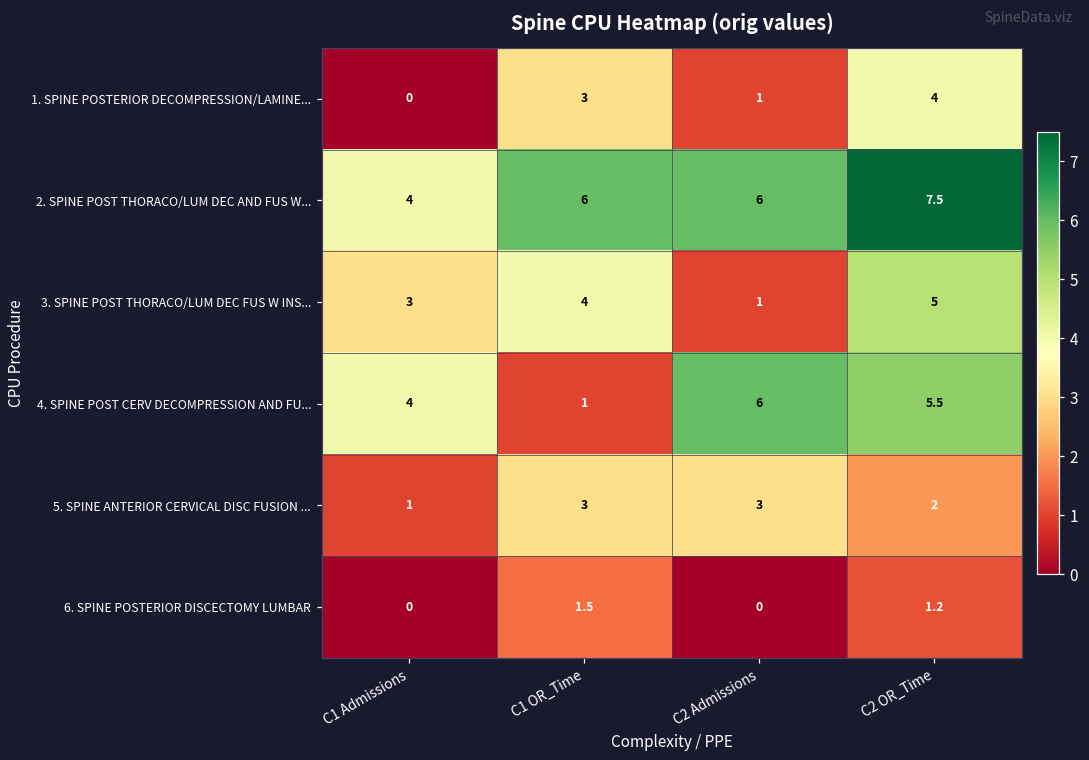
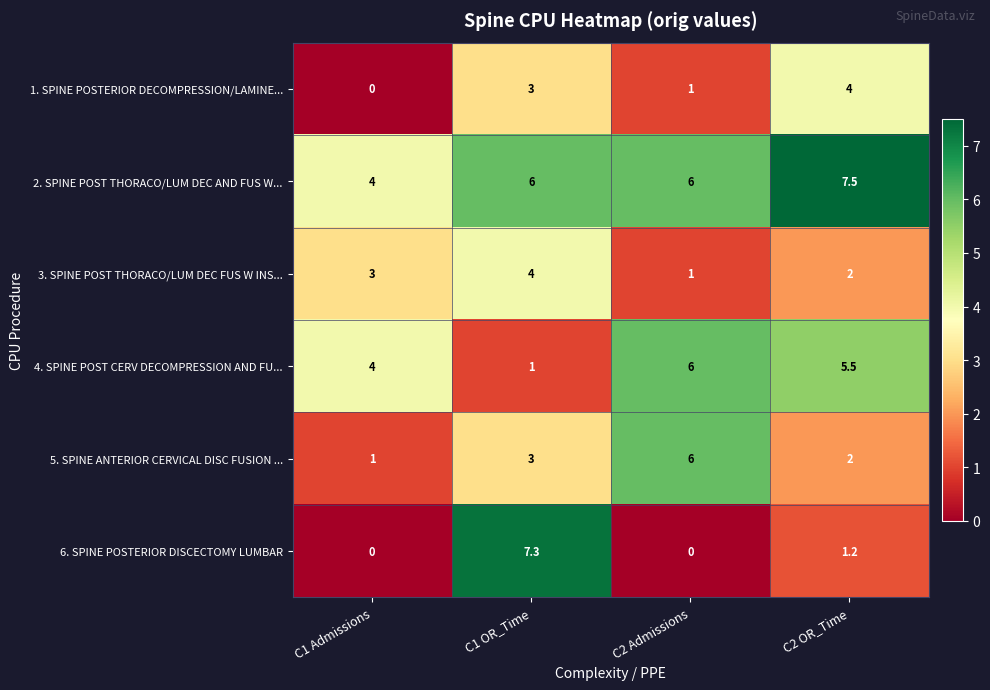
3. SPINE POST THORACO/LUM DEC FUS W INS..., C2 OR_Time: 5 -> 2
5. SPINE ANTERIOR CERVICAL DISC FUSION ..., C2 Admissions: 3 -> 6
6. SPINE POSTERIOR DISCECTOMY LUMBAR, C1 OR_Time: 1.5 -> 7.3
